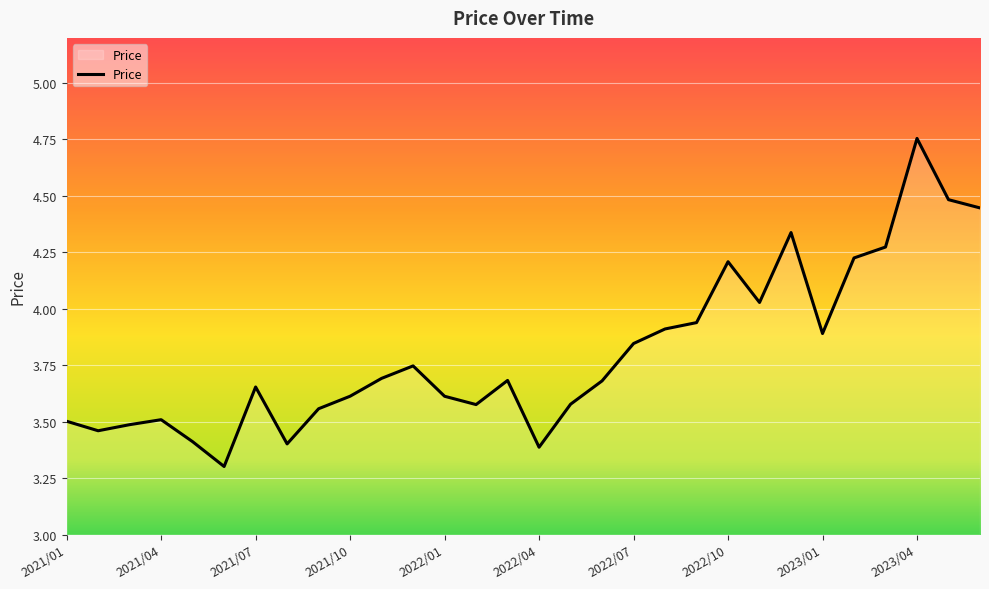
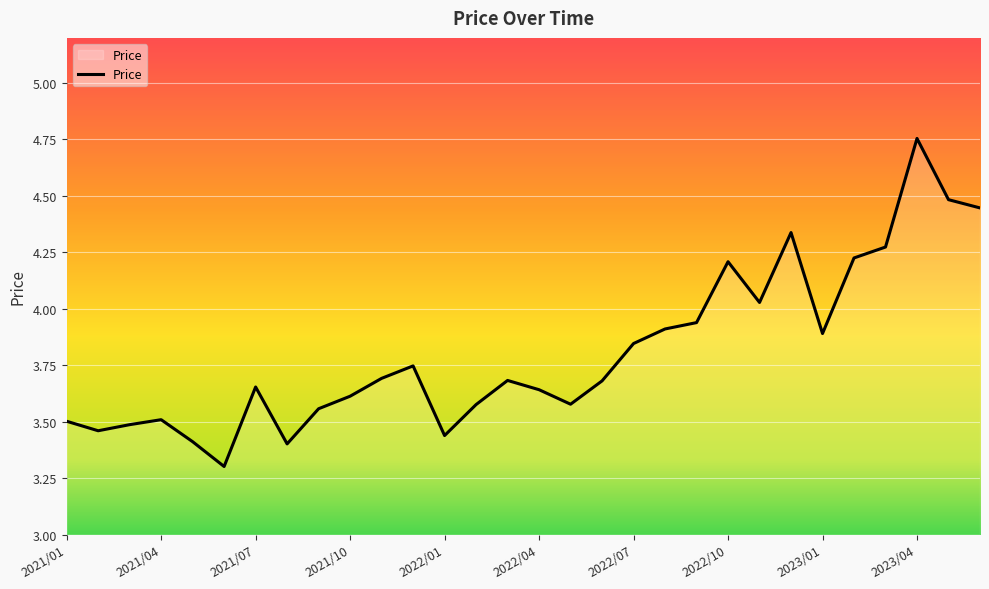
2022/01: 3.61 -> 3.44
2022/04: 3.39 -> 3.64
